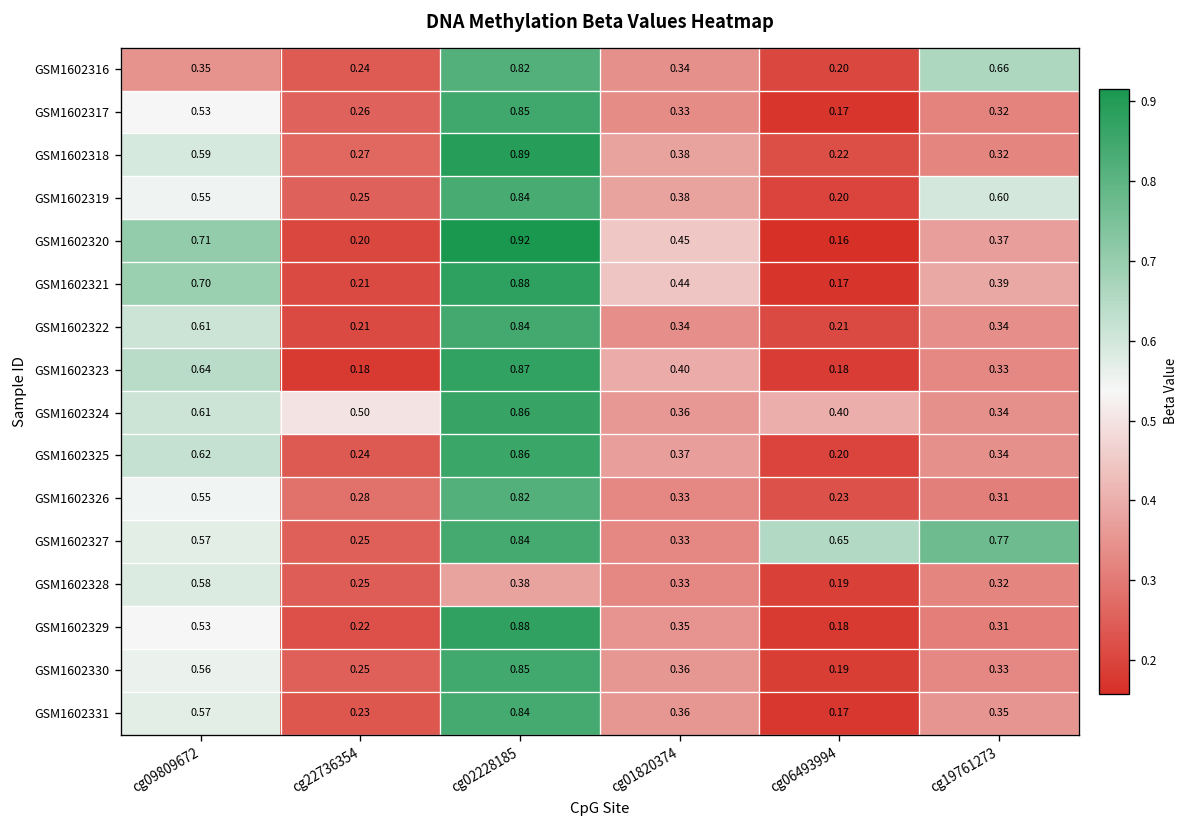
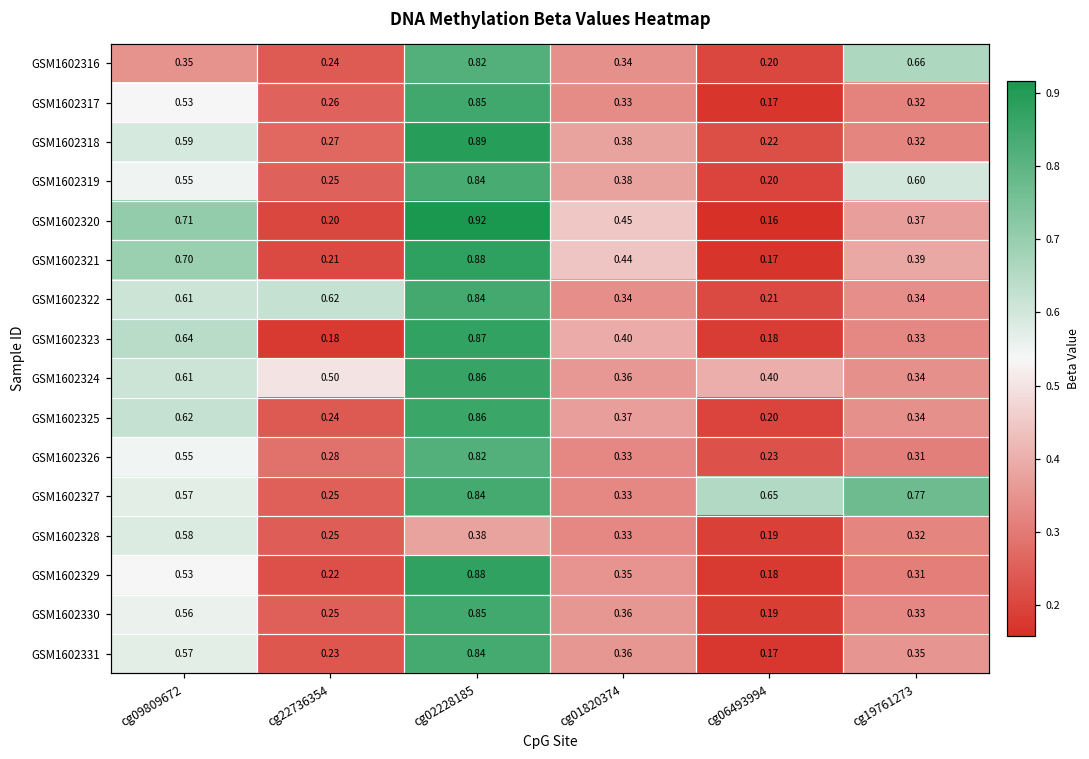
GSM1602322, cg22736354: 0.21 -> 0.62
